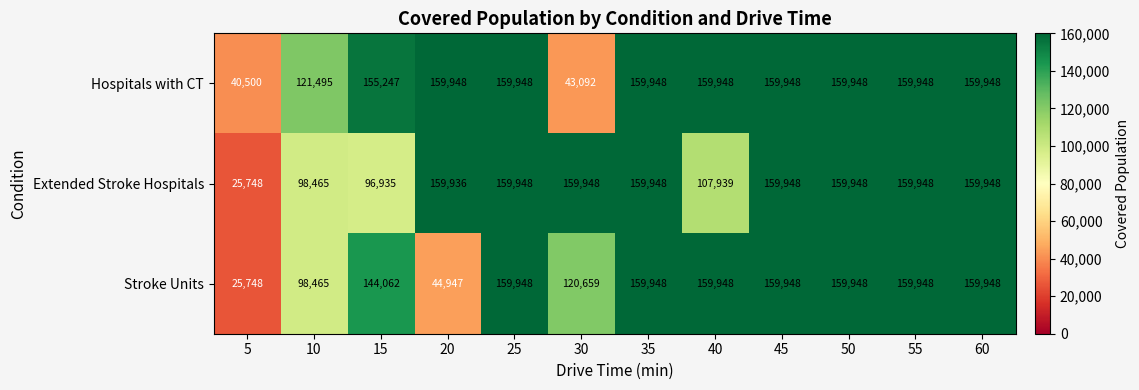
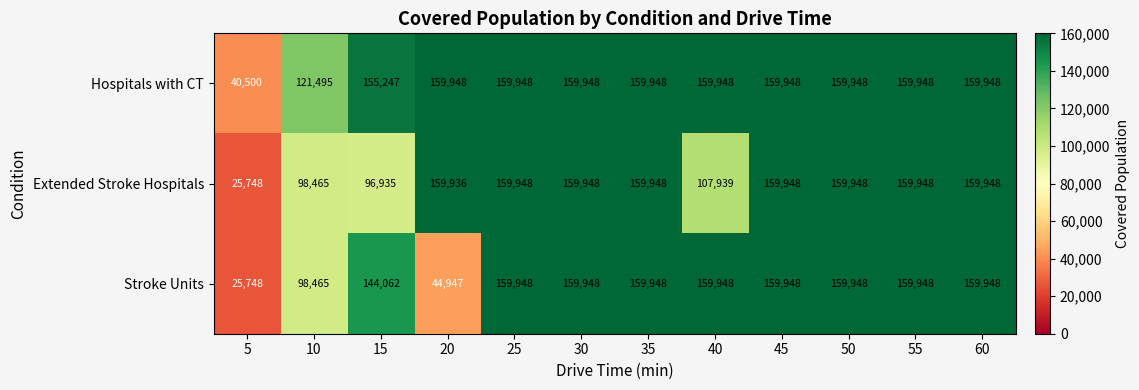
Hospitals with CT, 30: 43,092 -> 159,948
Stroke Units, 30: 120,659 -> 159,948
